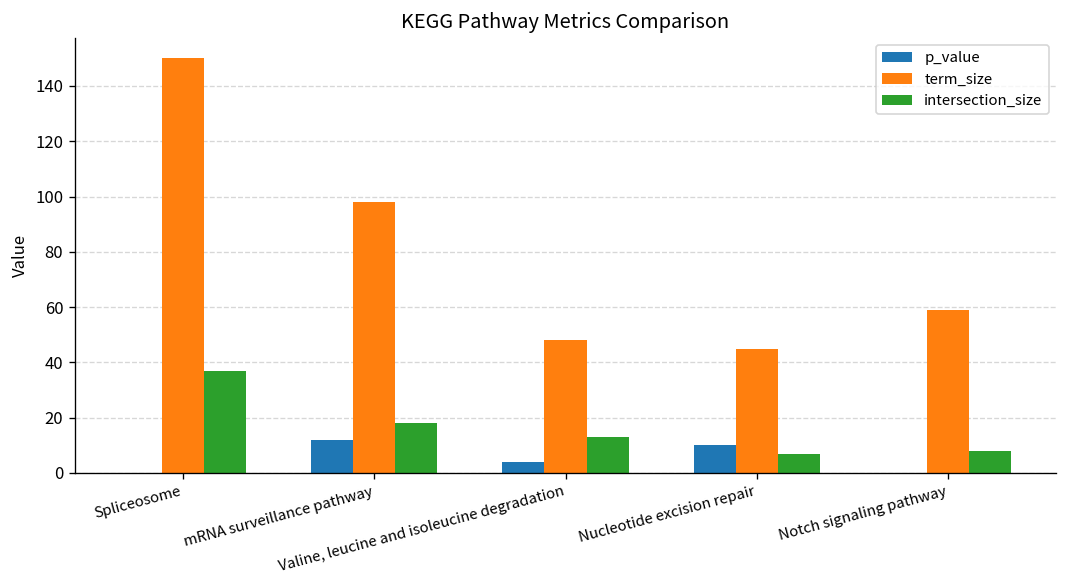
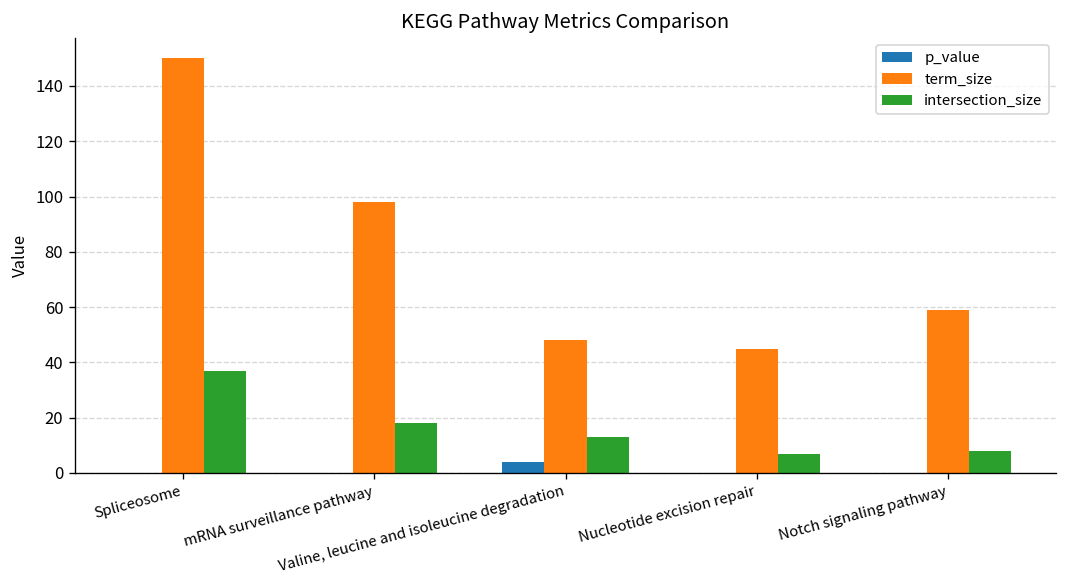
p_value, mRNA surveillance pathway: 12 -> 0
p_value, Nucleotide excision repair: 10 -> 0
